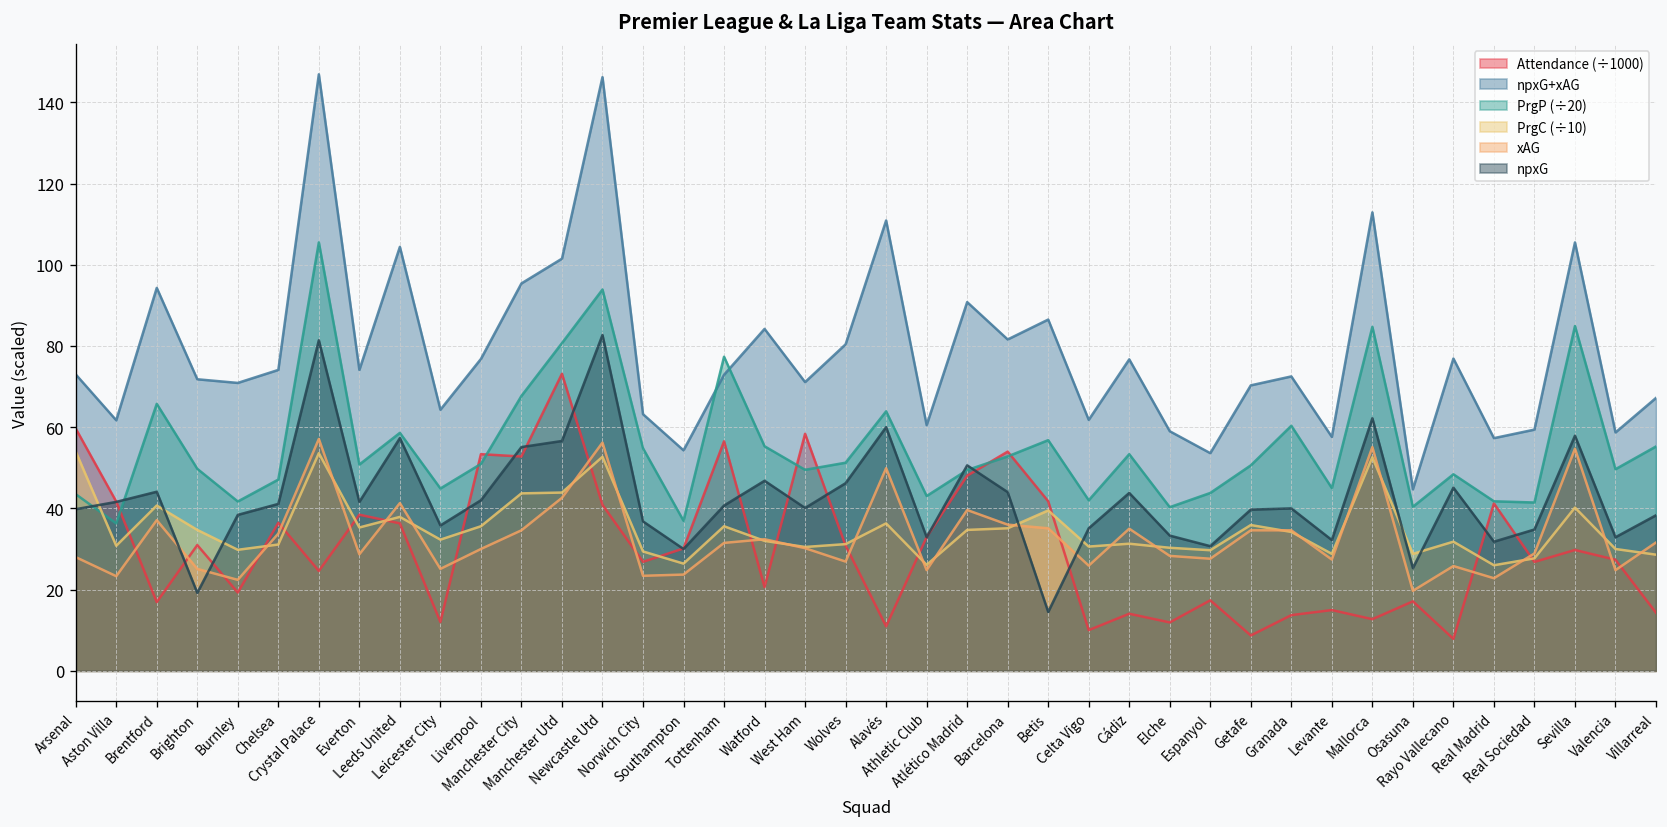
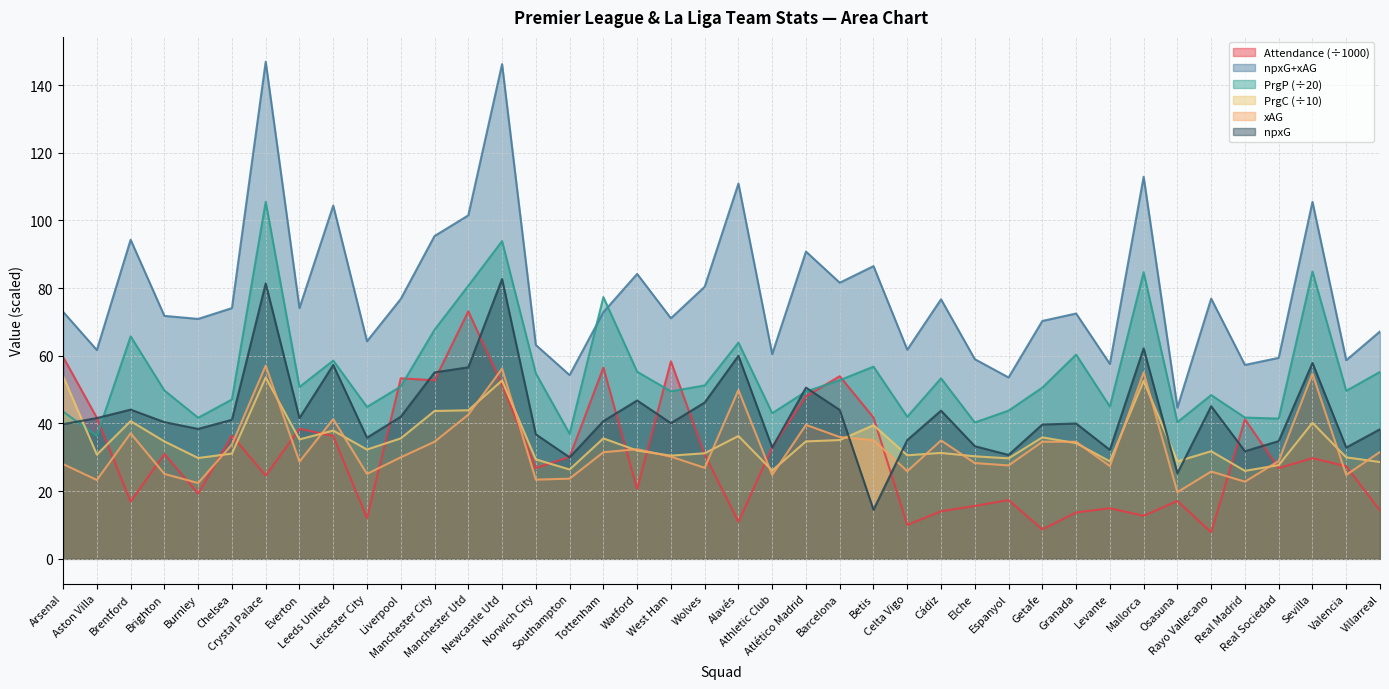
npxG, Brighton: 19 -> 40
Attendance (÷1000), Newcastle Utd: 41 -> 51
Attendance (÷1000), Elche: 12 -> 16
